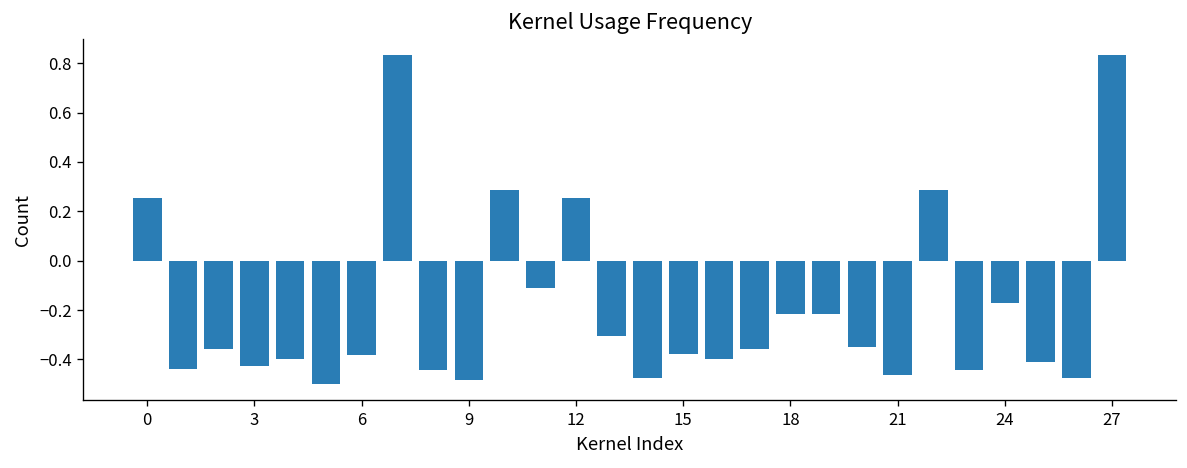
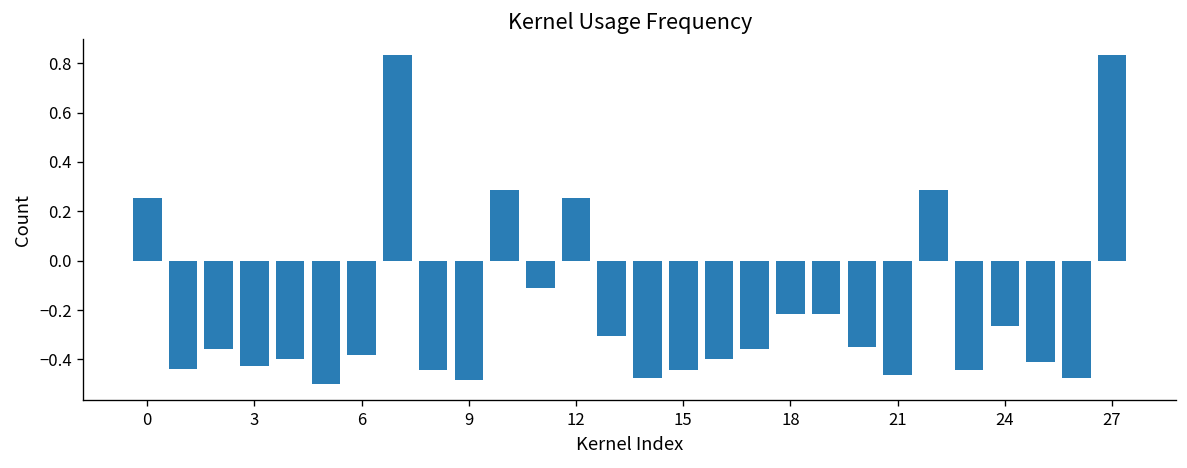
15: -0.38 -> -0.44
24: -0.17 -> -0.26
